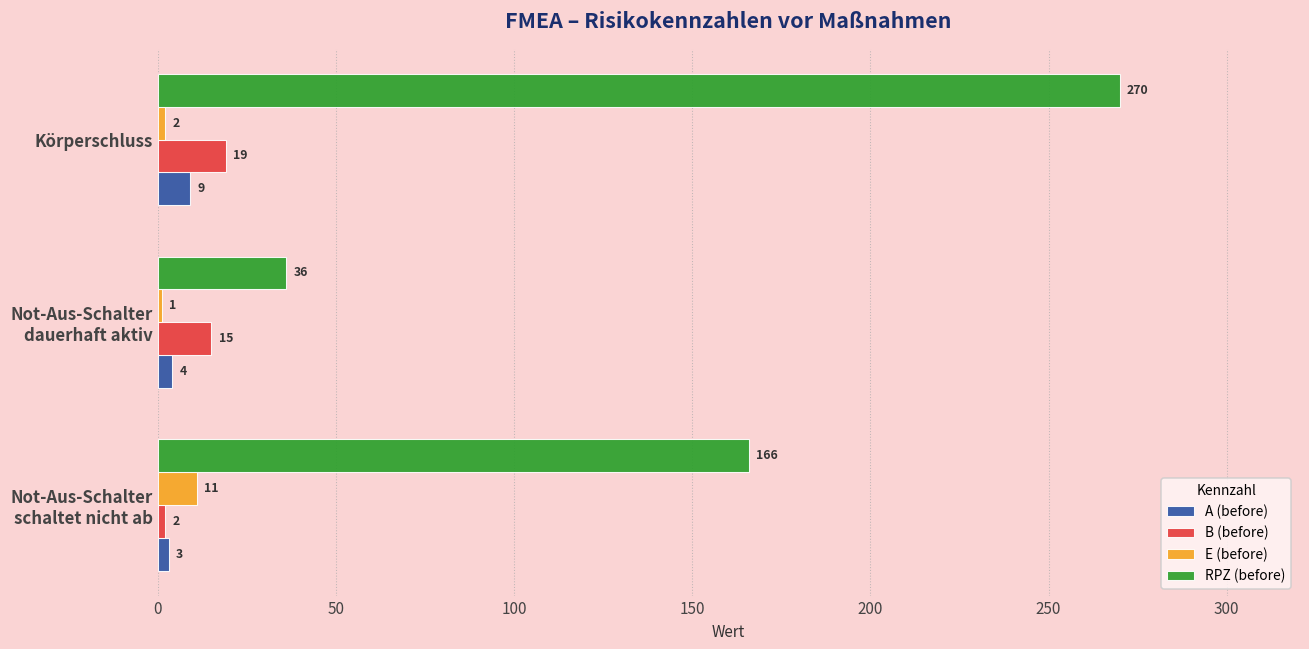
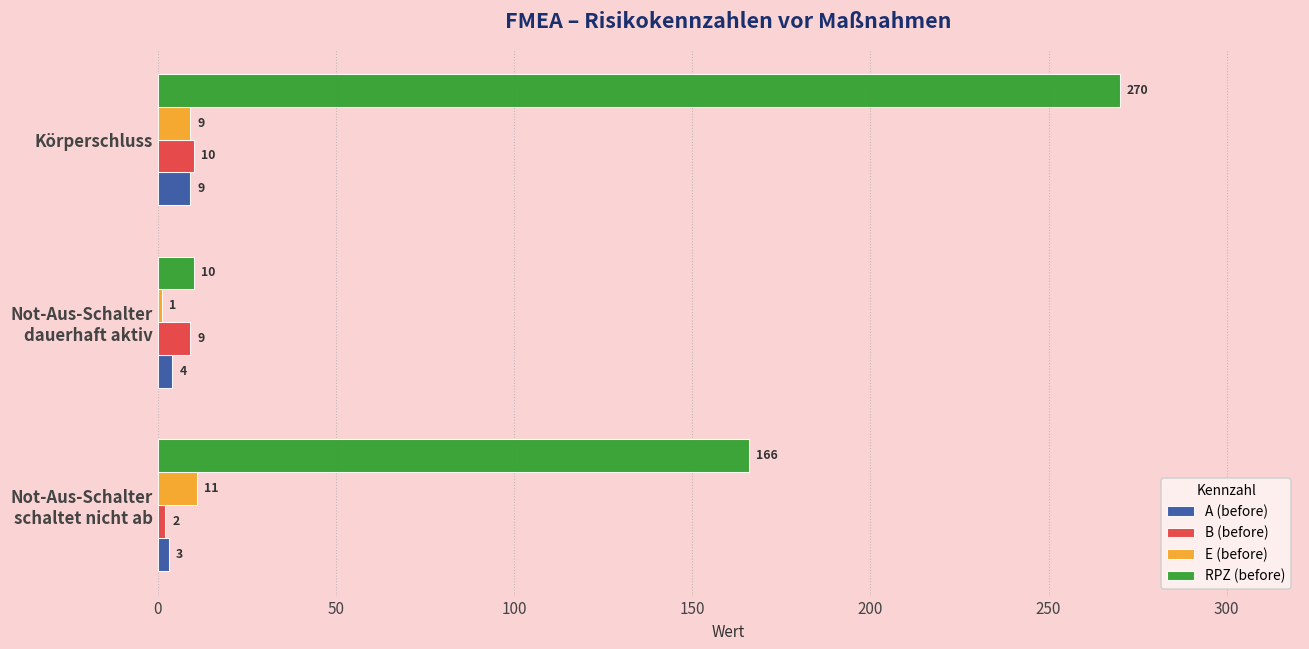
E (before), Körperschluss: 2 -> 9
B (before), Körperschluss: 19 -> 10
RPZ (before), Not-Aus-Schalter dauerhaft aktiv: 36 -> 10
B (before), Not-Aus-Schalter dauerhaft aktiv: 15 -> 9
